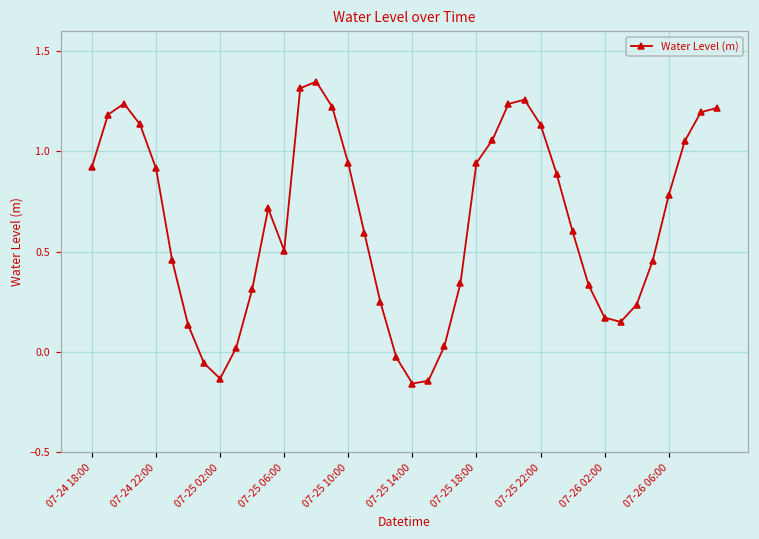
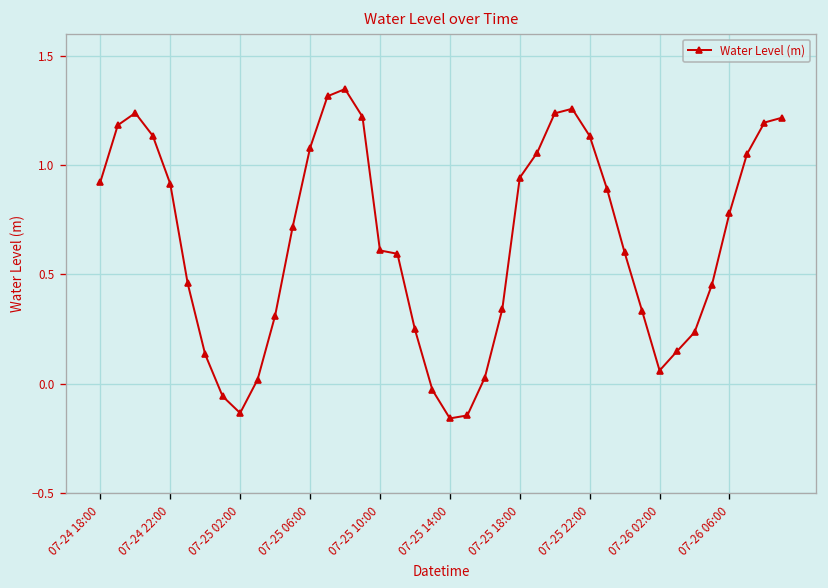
07-25 06:00: 0.50 -> 1.08
07-25 10:00: 0.94 -> 0.61
07-26 02:00: 0.17 -> 0.06
